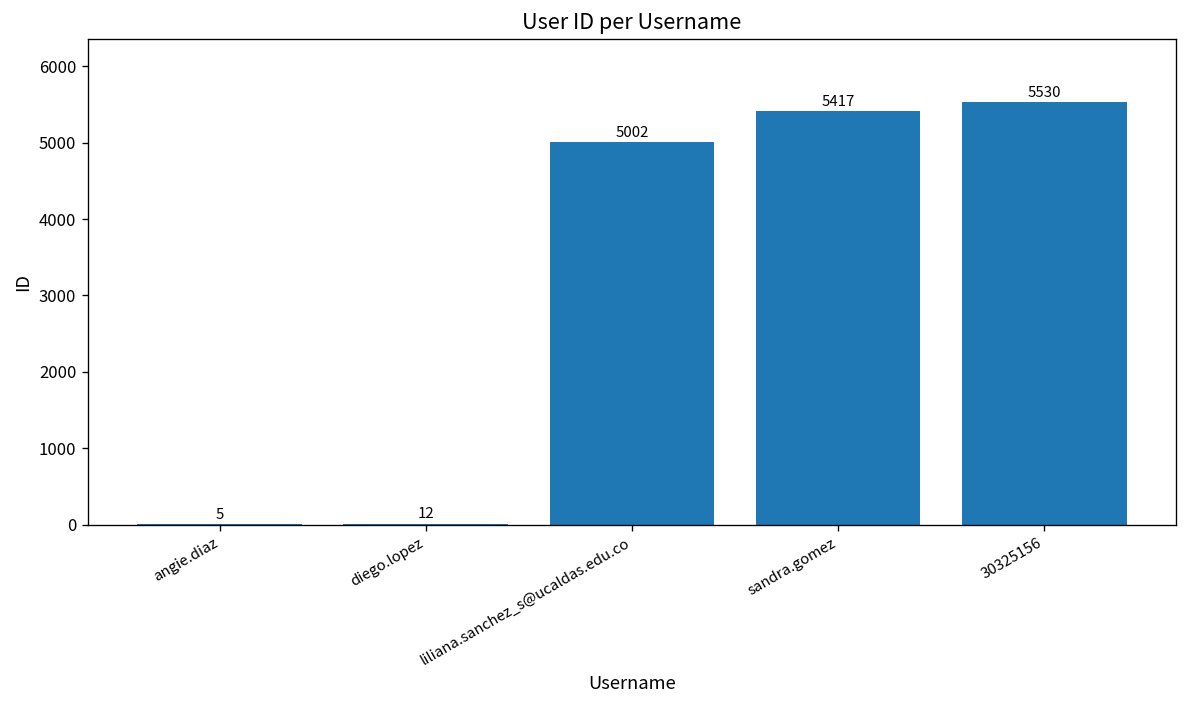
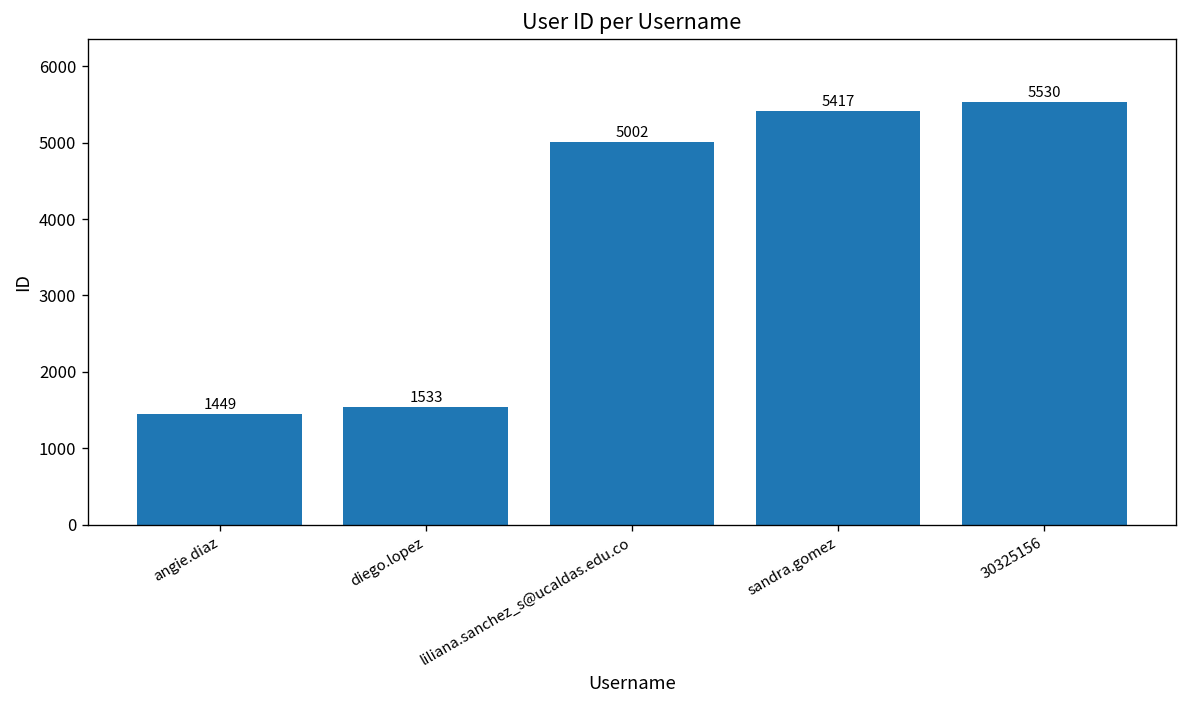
angie.diaz: 5 -> 1449
diego.lopez: 12 -> 1533
